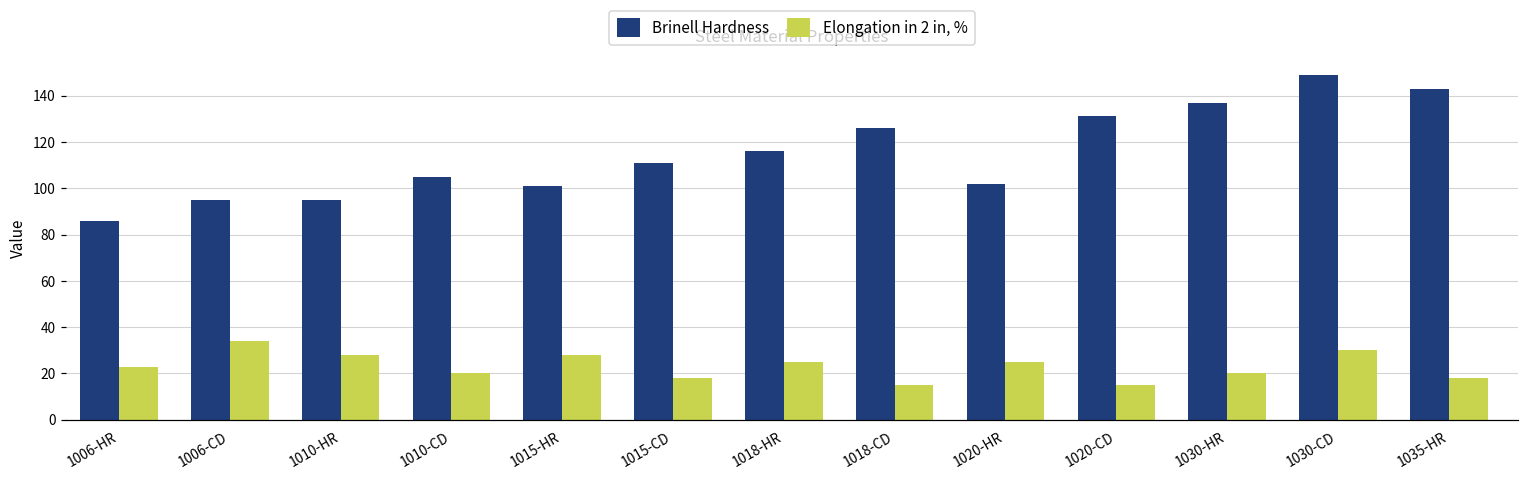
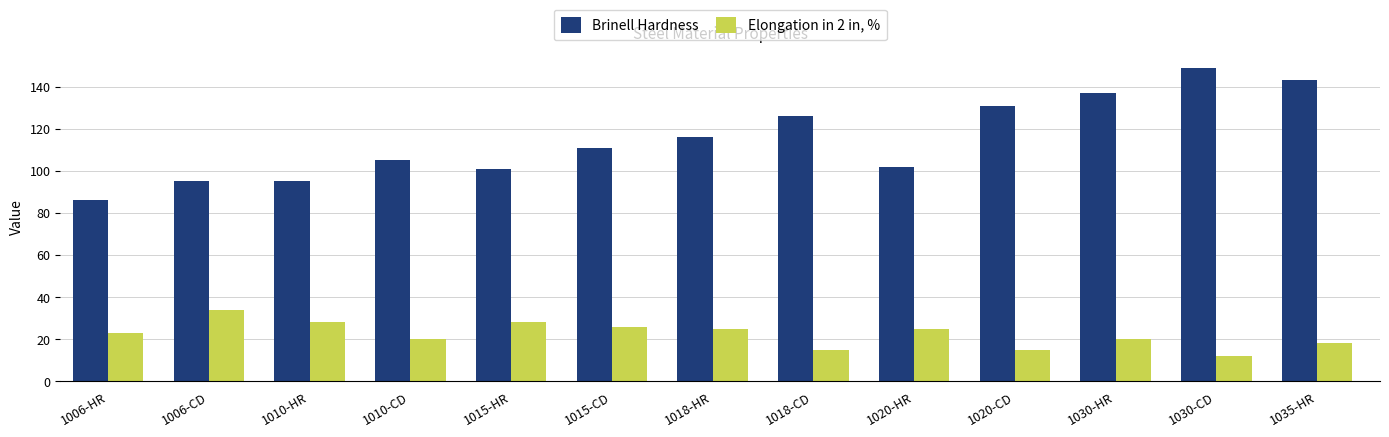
Elongation in 2 in, %, 1015-CD: 18 -> 26
Elongation in 2 in, %, 1030-CD: 30 -> 12
